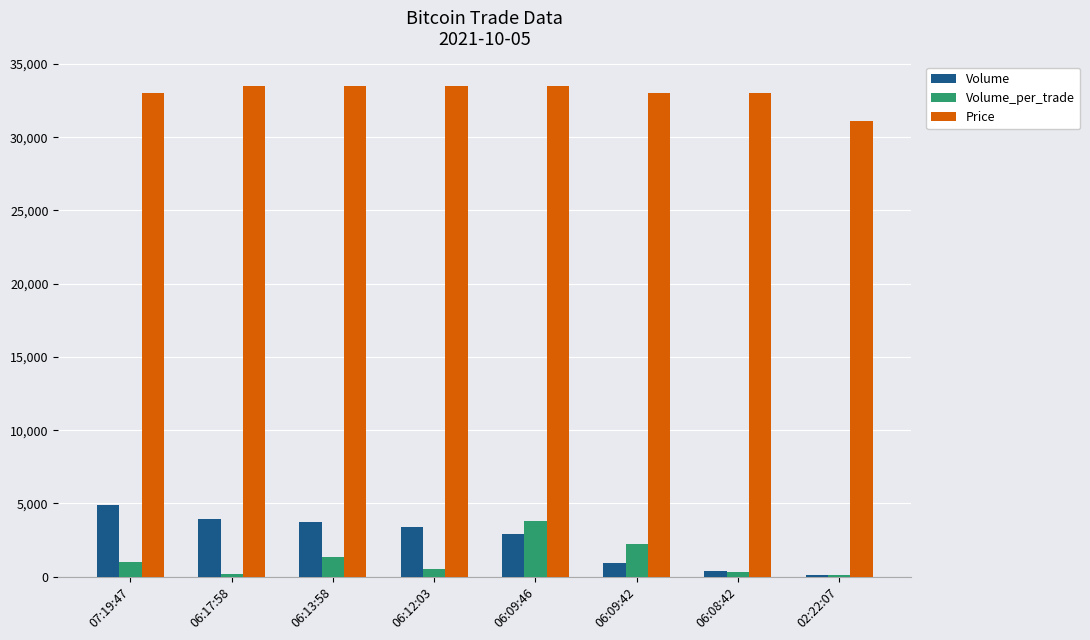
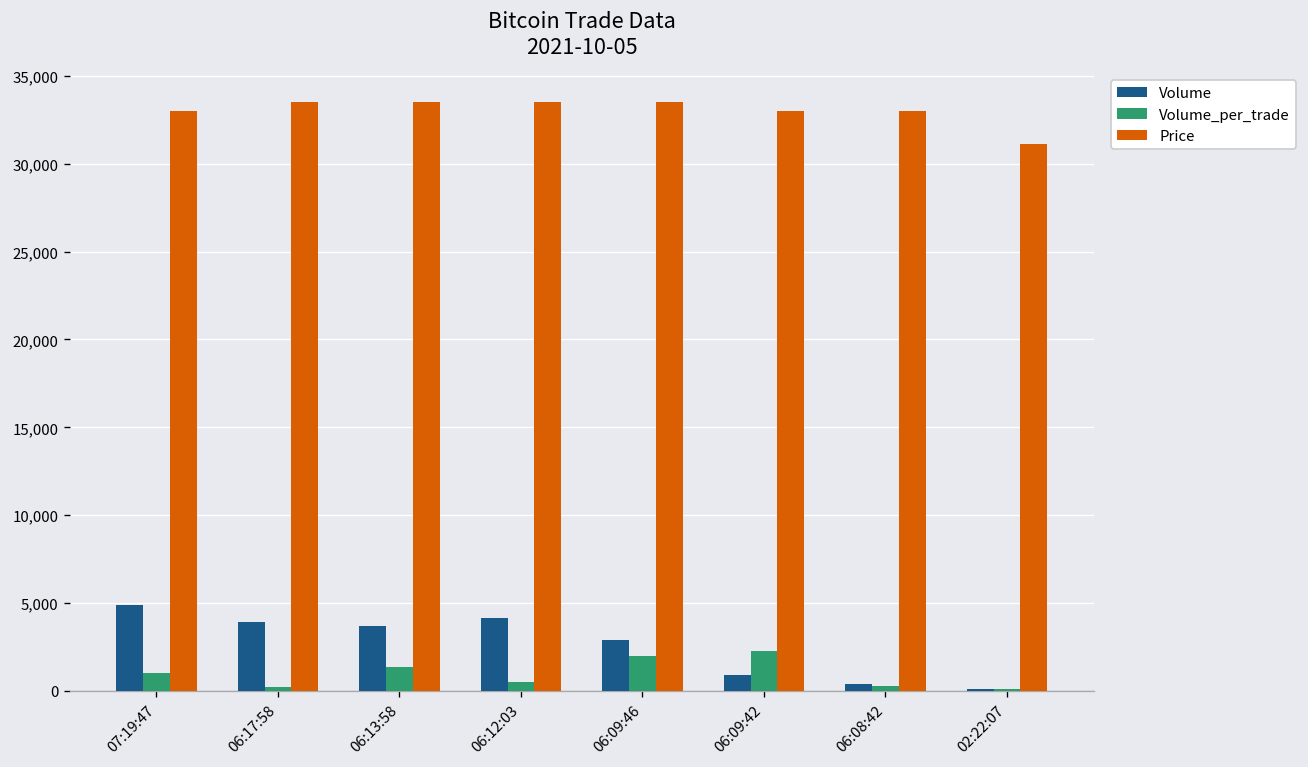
Volume, 06:12:03: 3,400 -> 4,100
Volume_per_trade, 06:09:46: 3,800 -> 2,000
